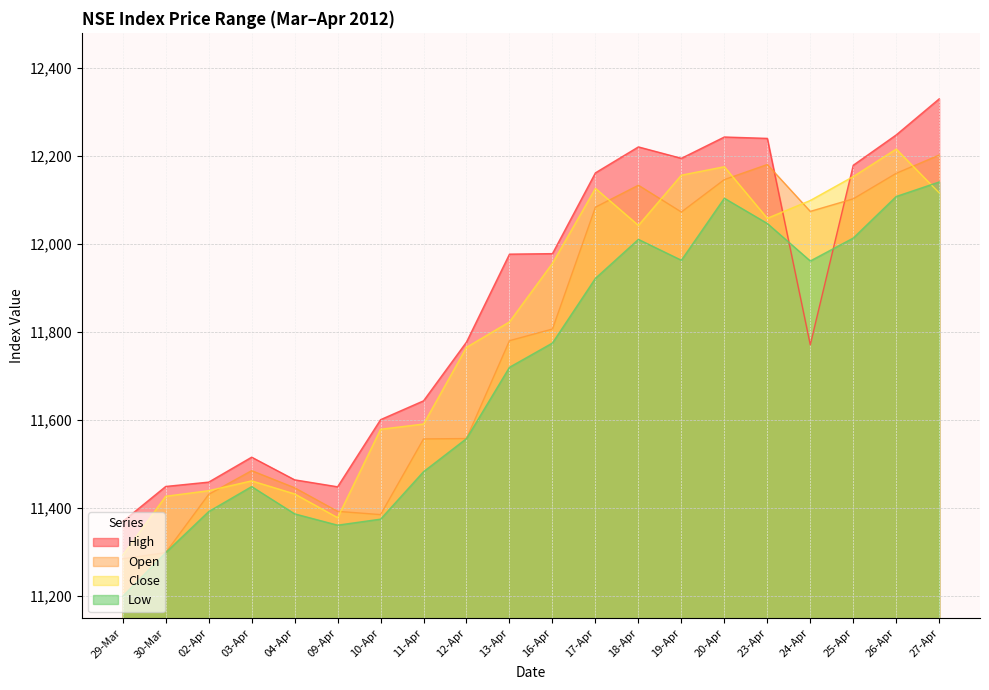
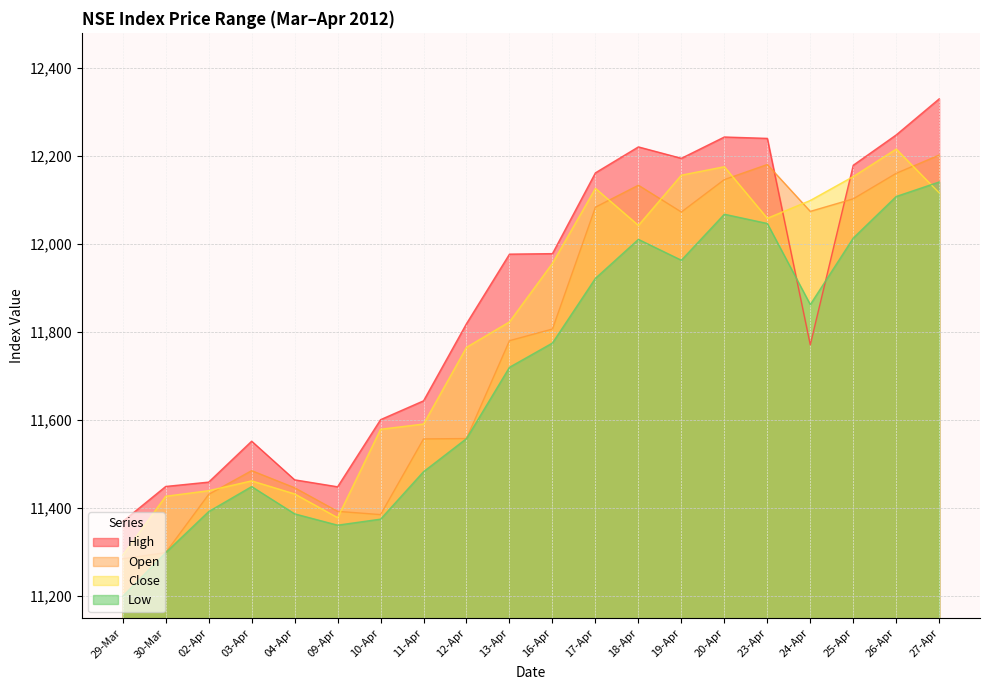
High, 03-Apr: 11,510 -> 11,550
High, 12-Apr: 11,780 -> 11,820
Low, 20-Apr: 12,100 -> 12,070
Low, 24-Apr: 11,960 -> 11,860
